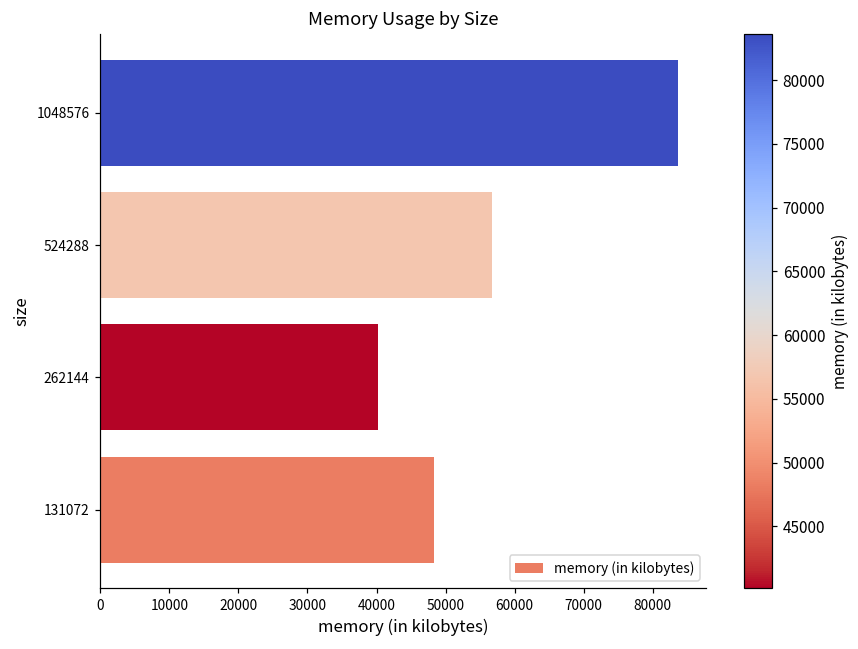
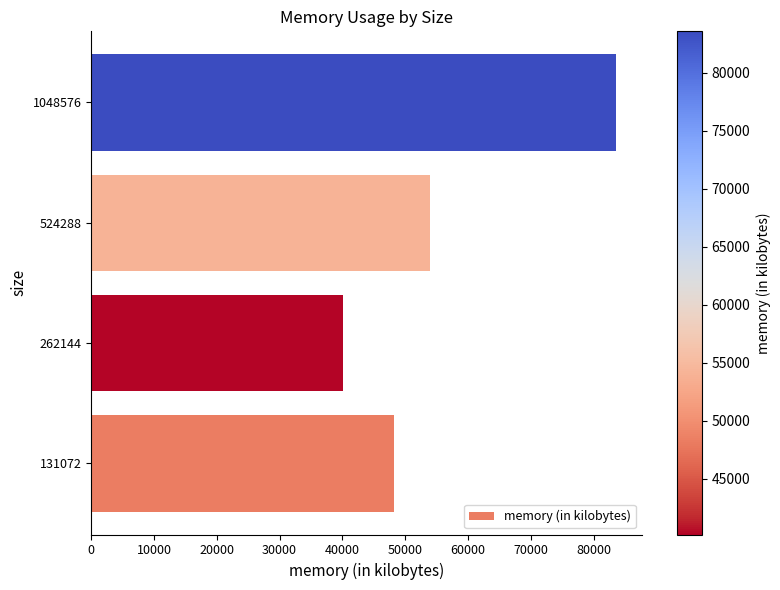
524288: 57000 -> 54000
